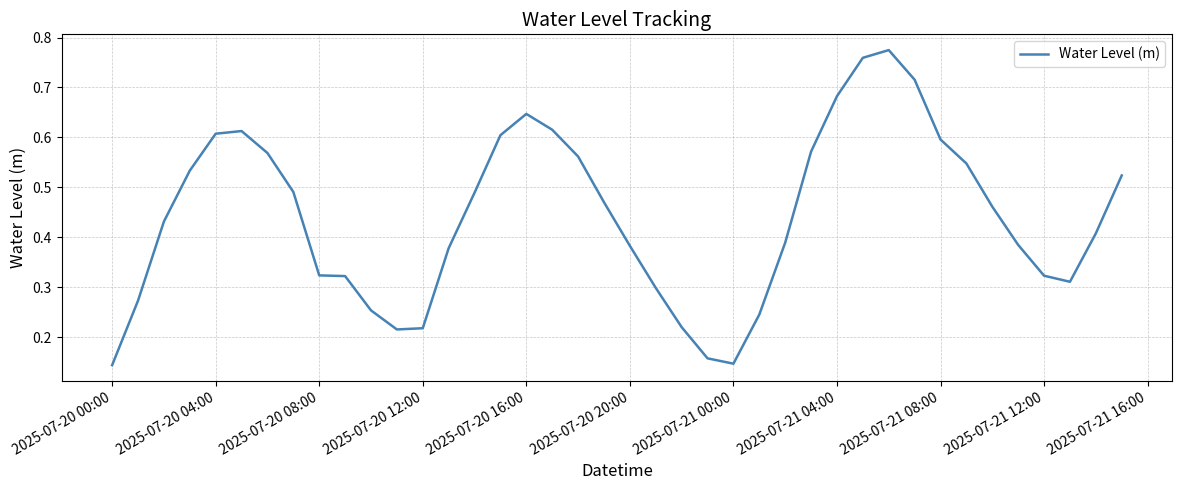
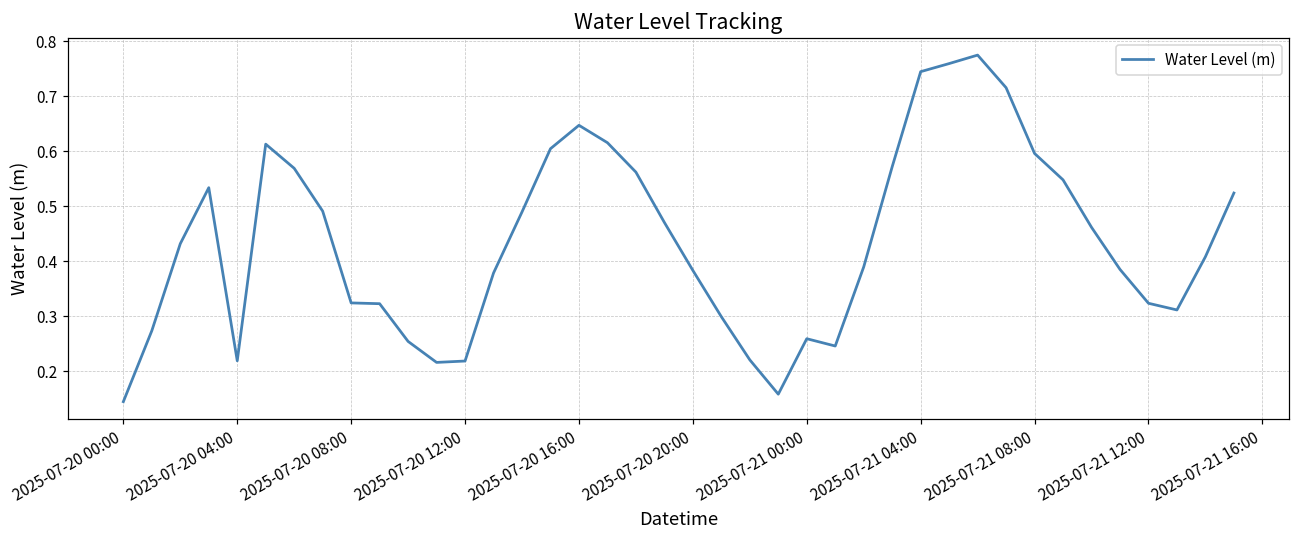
2025-07-20 04:00: 0.61 -> 0.22
2025-07-21 00:00: 0.15 -> 0.26
2025-07-21 04:00: 0.68 -> 0.74
